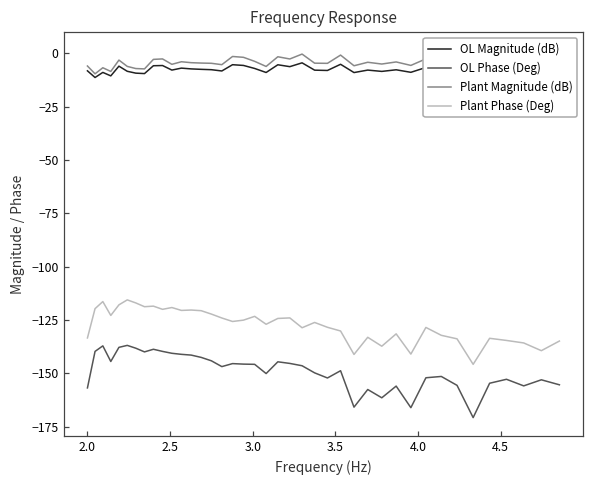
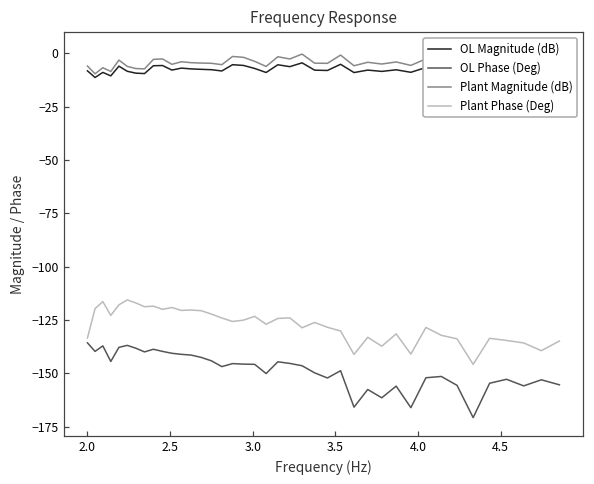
OL Phase (Deg), 2.0: -157 -> -136
